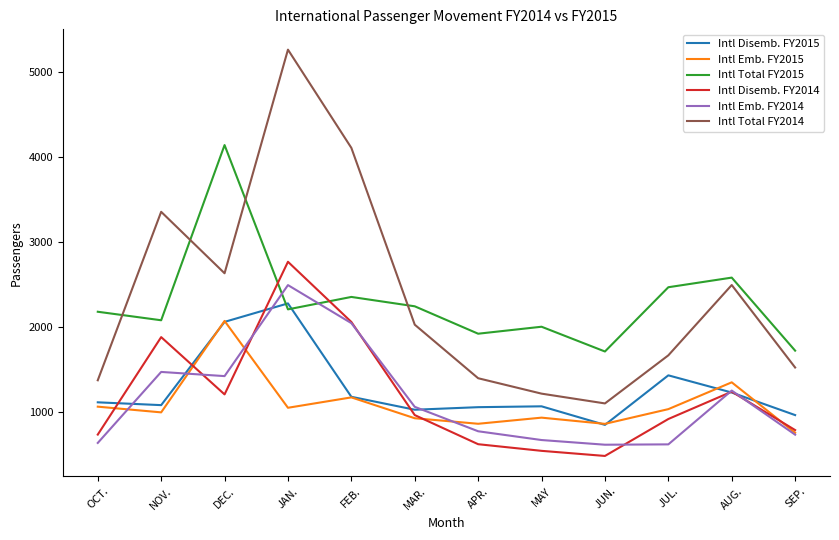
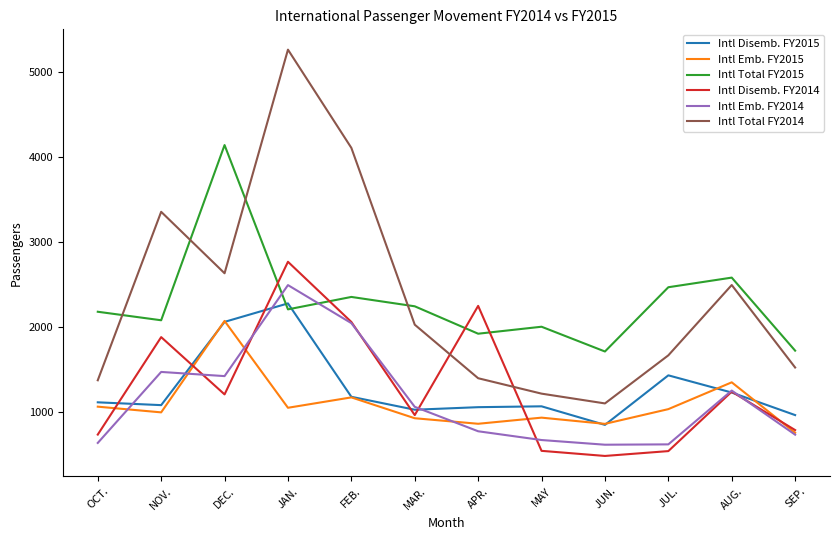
Intl Disemb. FY2014, APR.: 600 -> 2200
Intl Disemb. FY2014, JUL.: 900 -> 500
